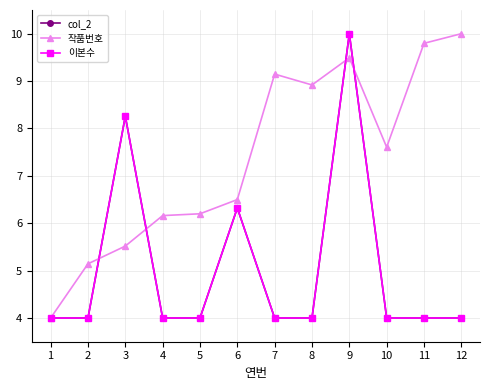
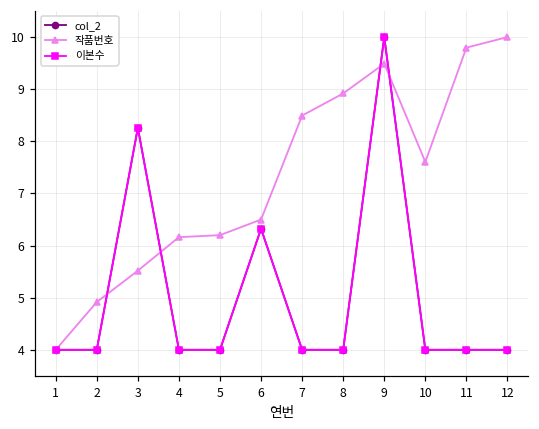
작품번호, 2: 5.1 -> 4.9
작품번호, 7: 9.1 -> 8.5
